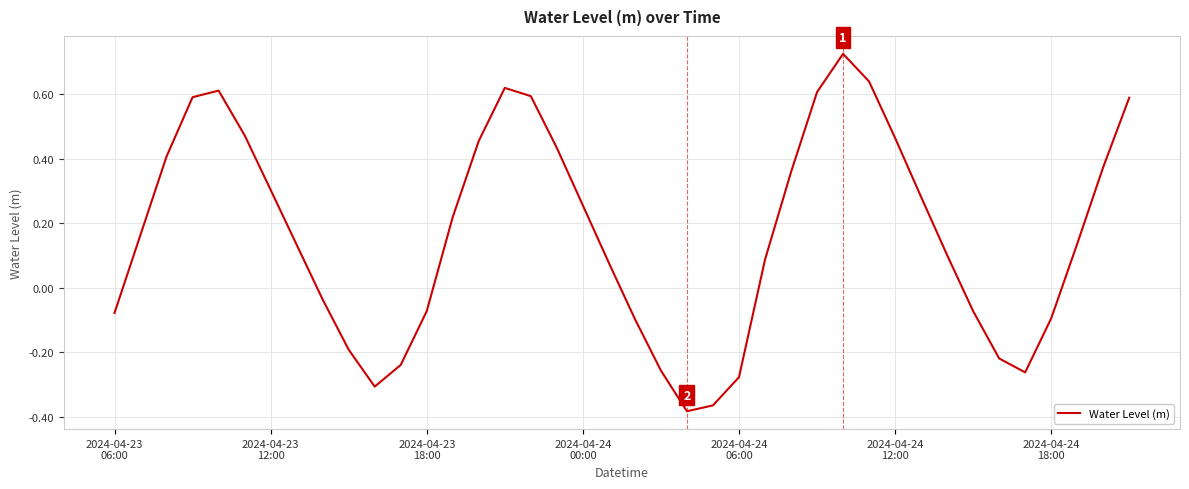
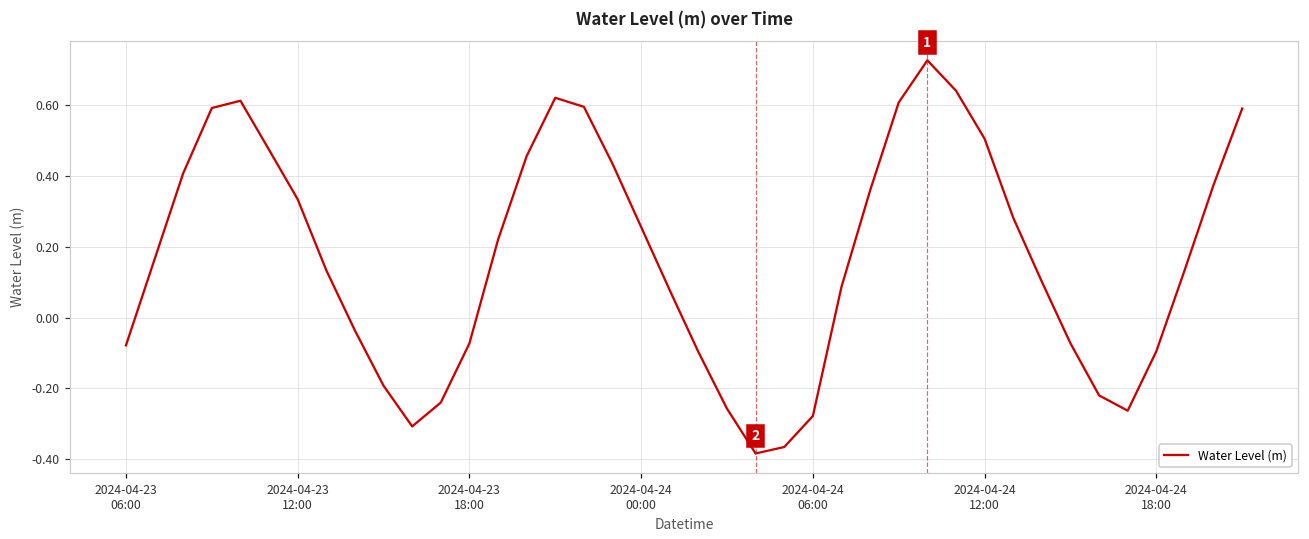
2024-04-23 12:00: 0.30 -> 0.33
2024-04-24 12:00: 0.46 -> 0.50
